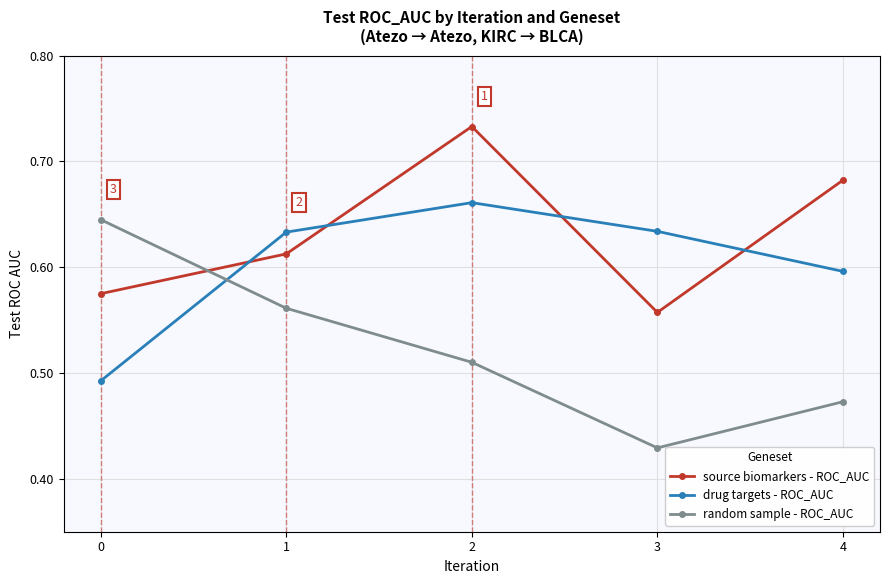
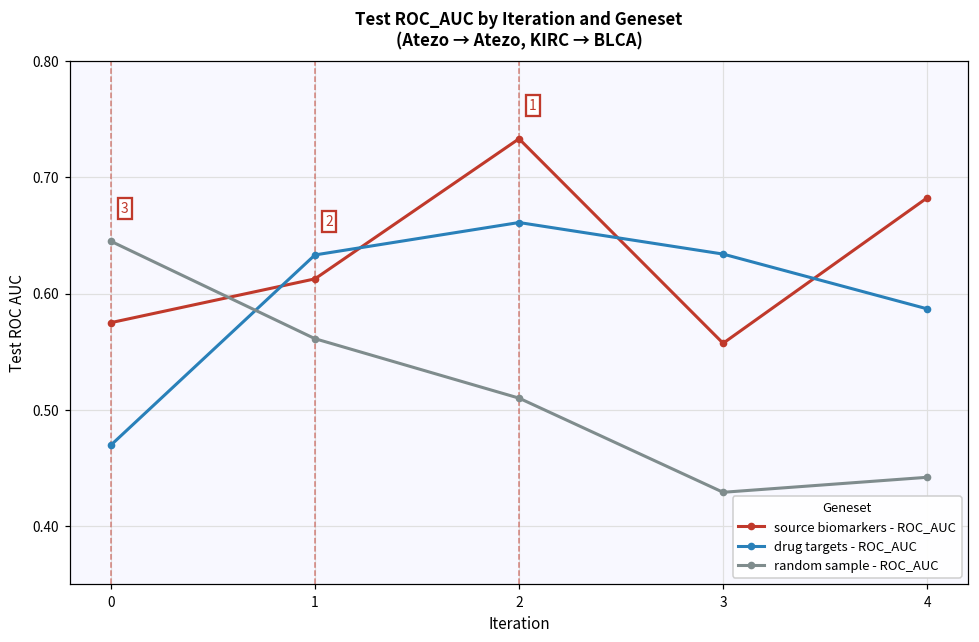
drug targets - ROC_AUC, 0: 0.493 -> 0.470
drug targets - ROC_AUC, 4: 0.596 -> 0.587
random sample - ROC_AUC, 4: 0.473 -> 0.442
